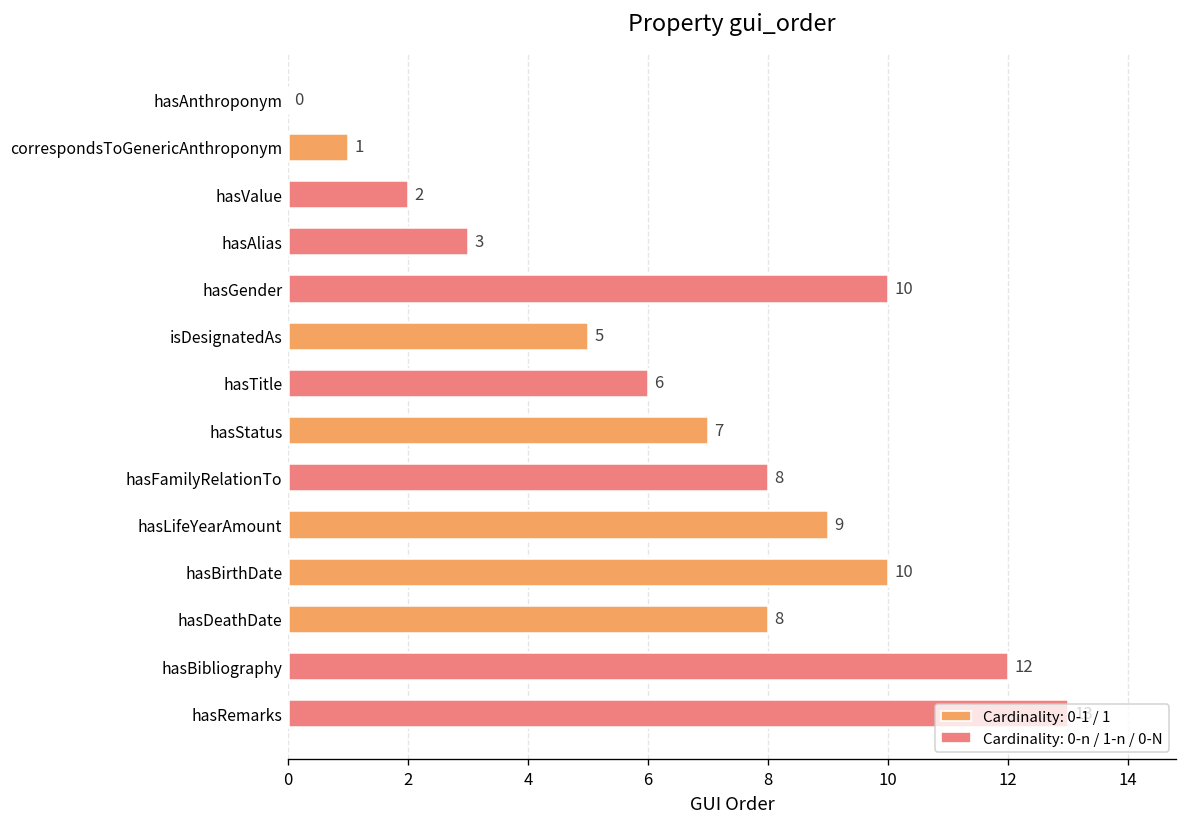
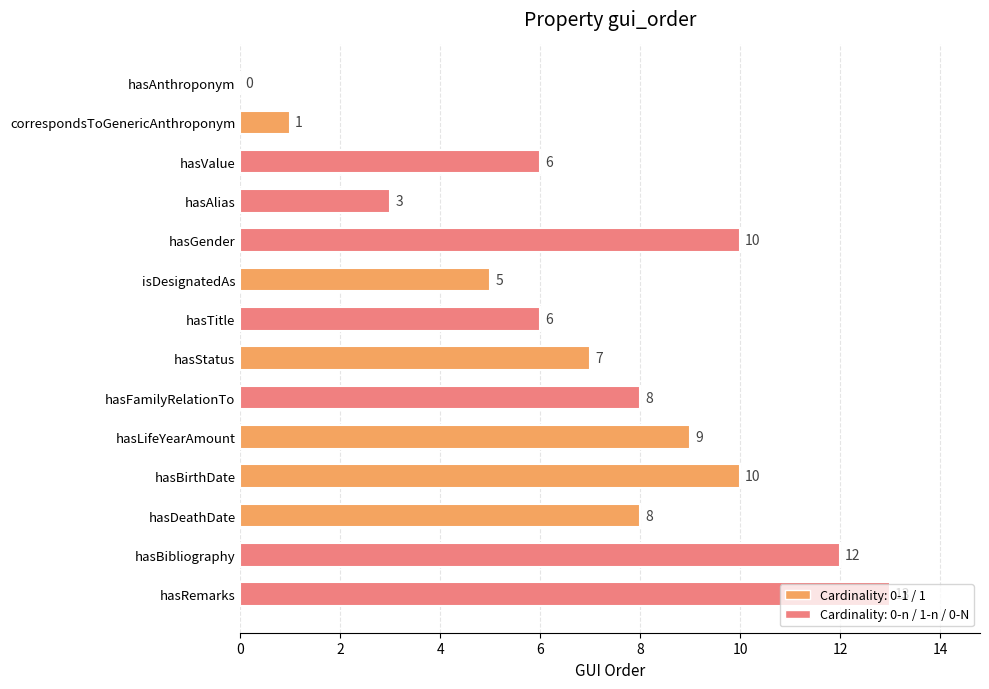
hasValue: 2 -> 6
